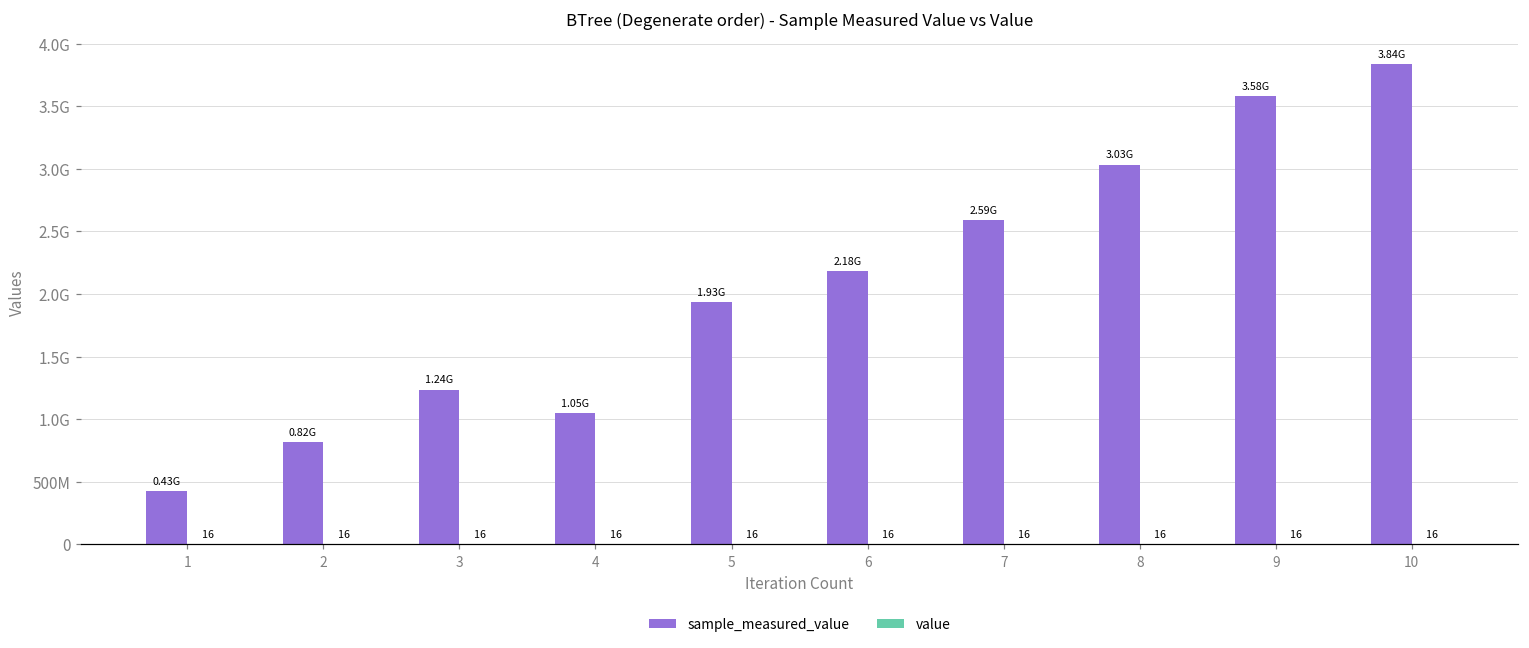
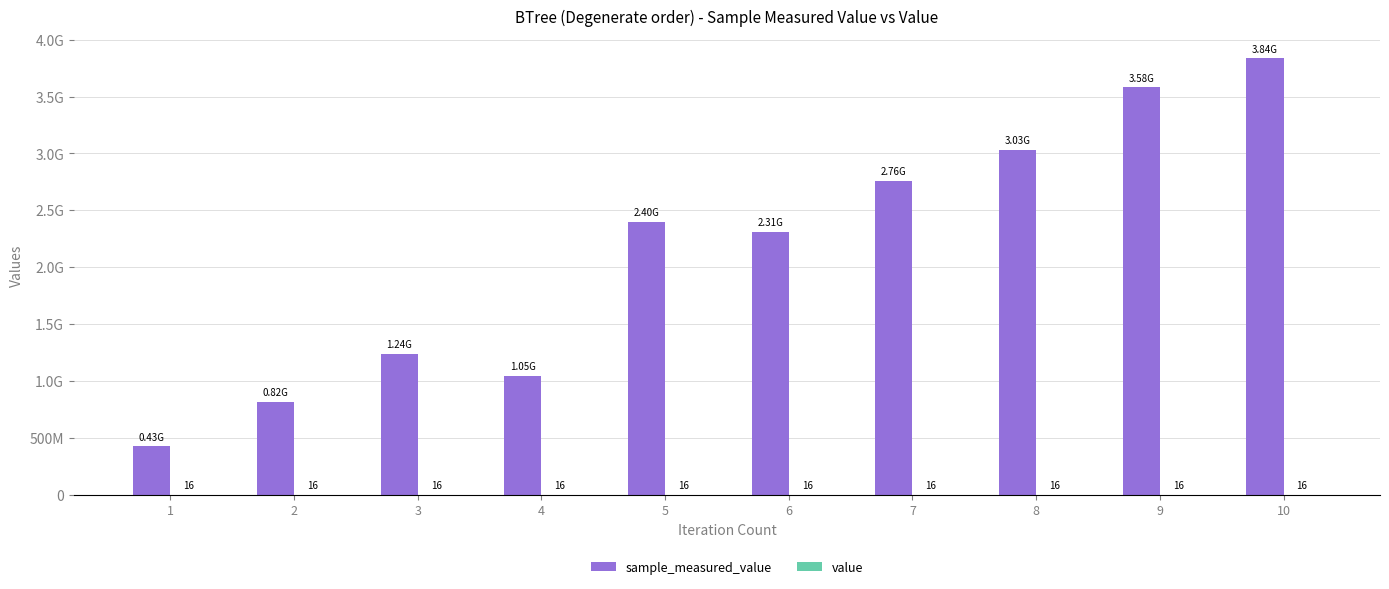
sample_measured_value, 5: 1.93G -> 2.40G
sample_measured_value, 6: 2.18G -> 2.31G
sample_measured_value, 7: 2.59G -> 2.76G
